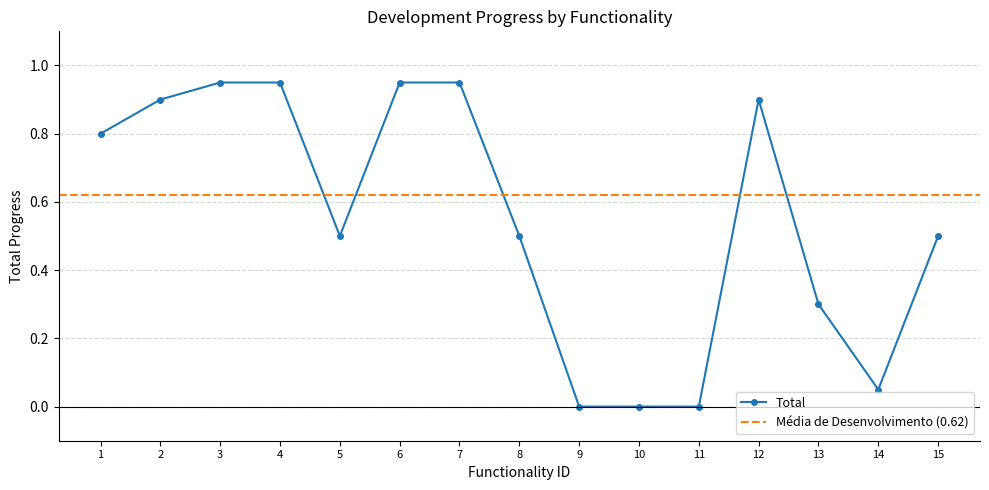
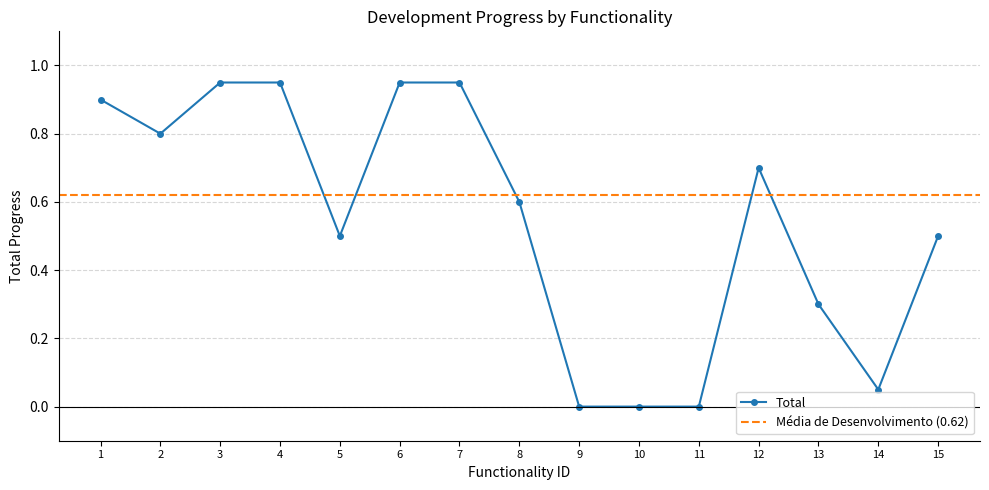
1: 0.8 -> 0.9
2: 0.9 -> 0.8
8: 0.5 -> 0.6
12: 0.9 -> 0.7
